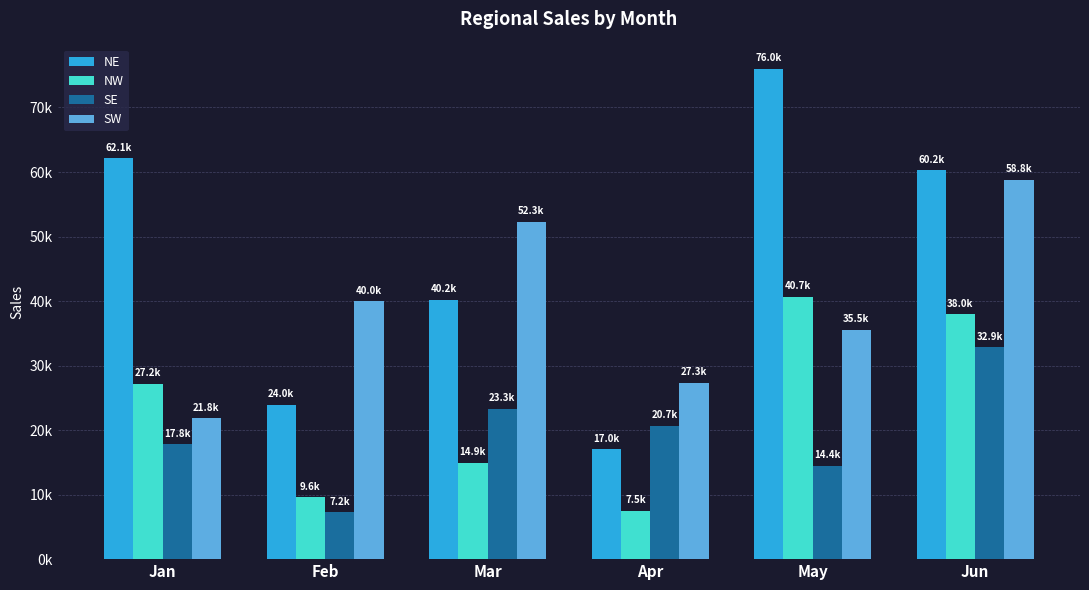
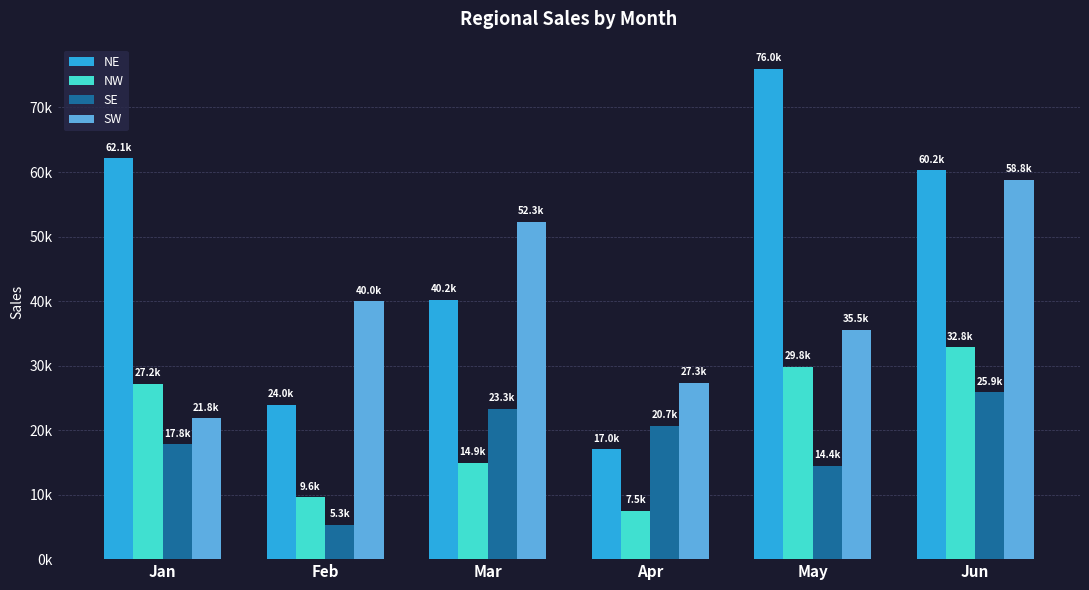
SE, Feb: 7.2k -> 5.3k
NW, May: 40.7k -> 29.8k
NW, Jun: 38.0k -> 32.8k
SE, Jun: 32.9k -> 25.9k
